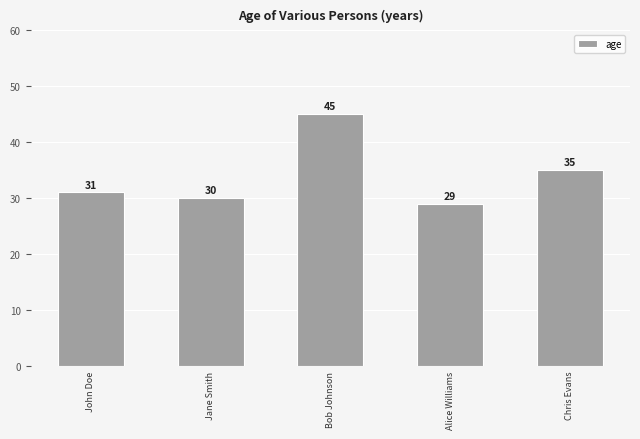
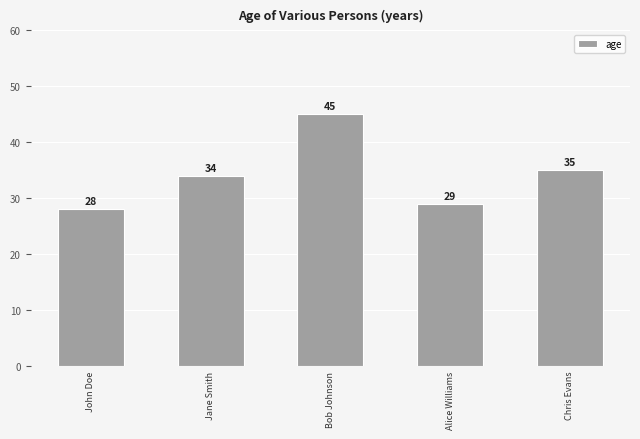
John Doe: 31 -> 28
Jane Smith: 30 -> 34
